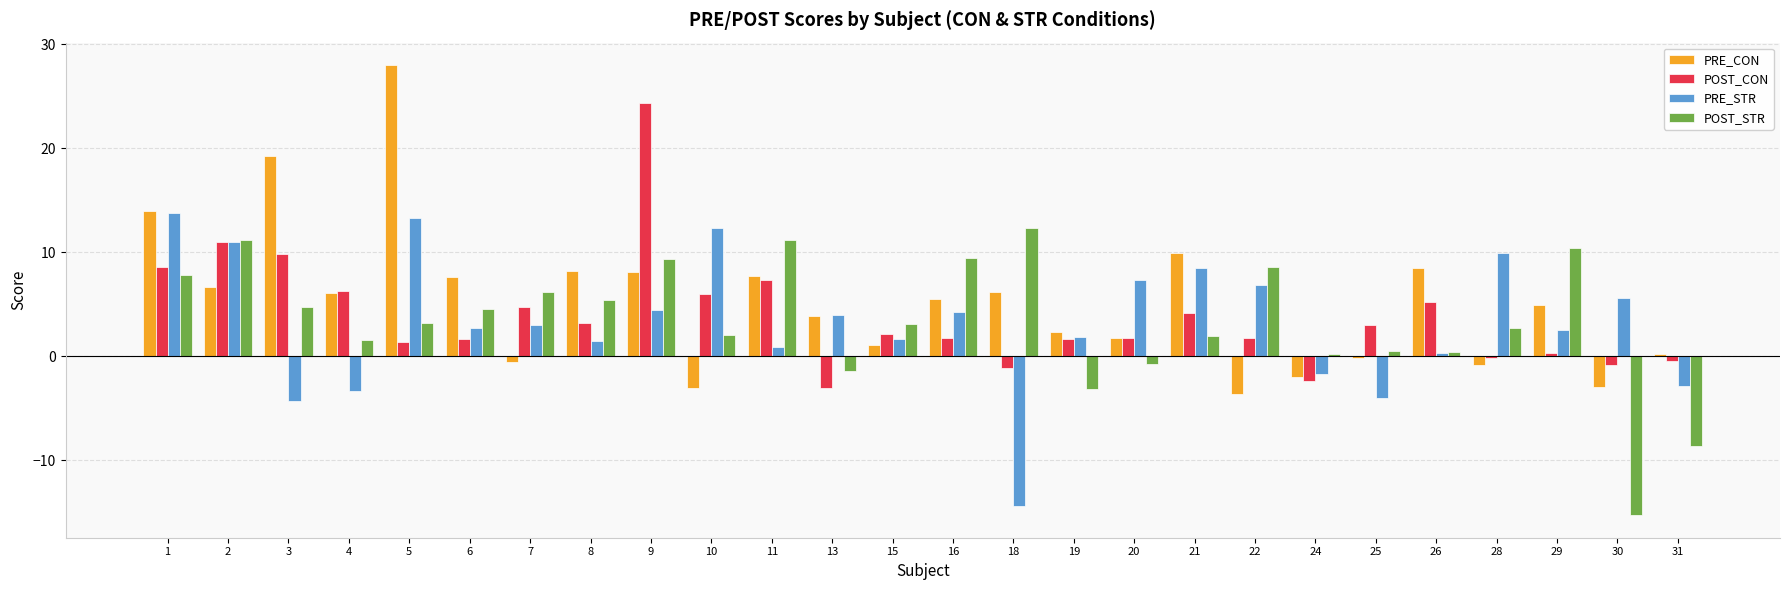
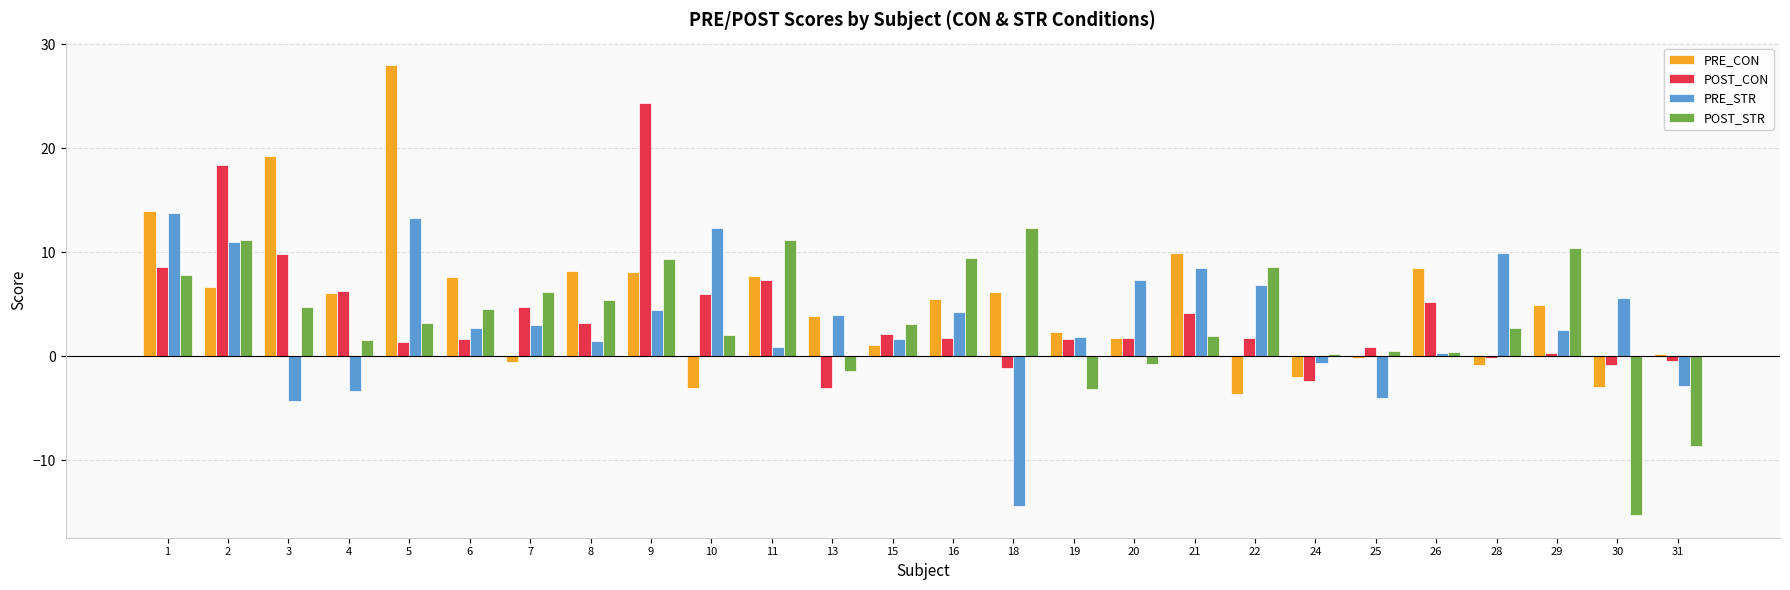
POST_CON, 2: 11.0 -> 18.4
PRE_STR, 24: -1.7 -> -0.6
POST_CON, 25: 3.0 -> 0.9
